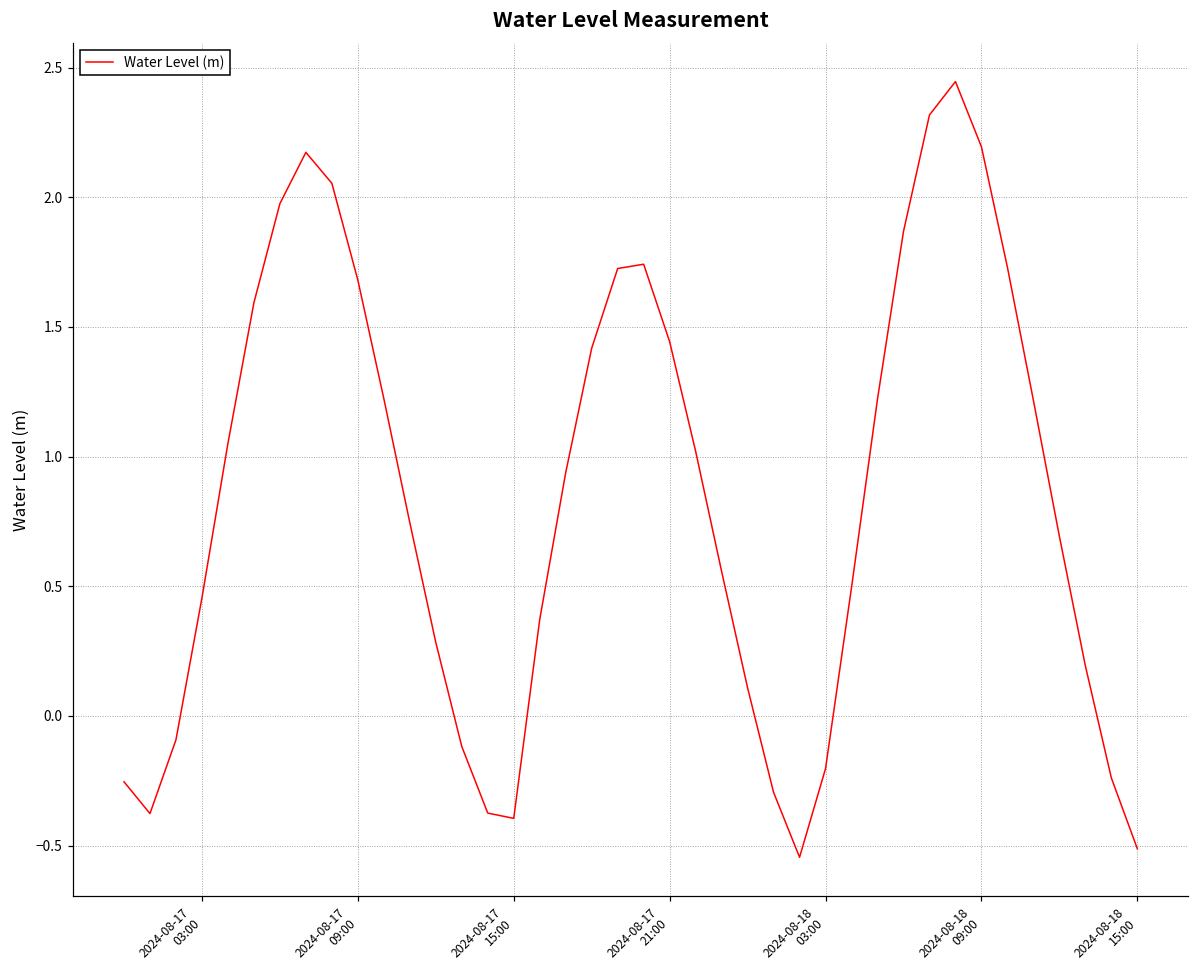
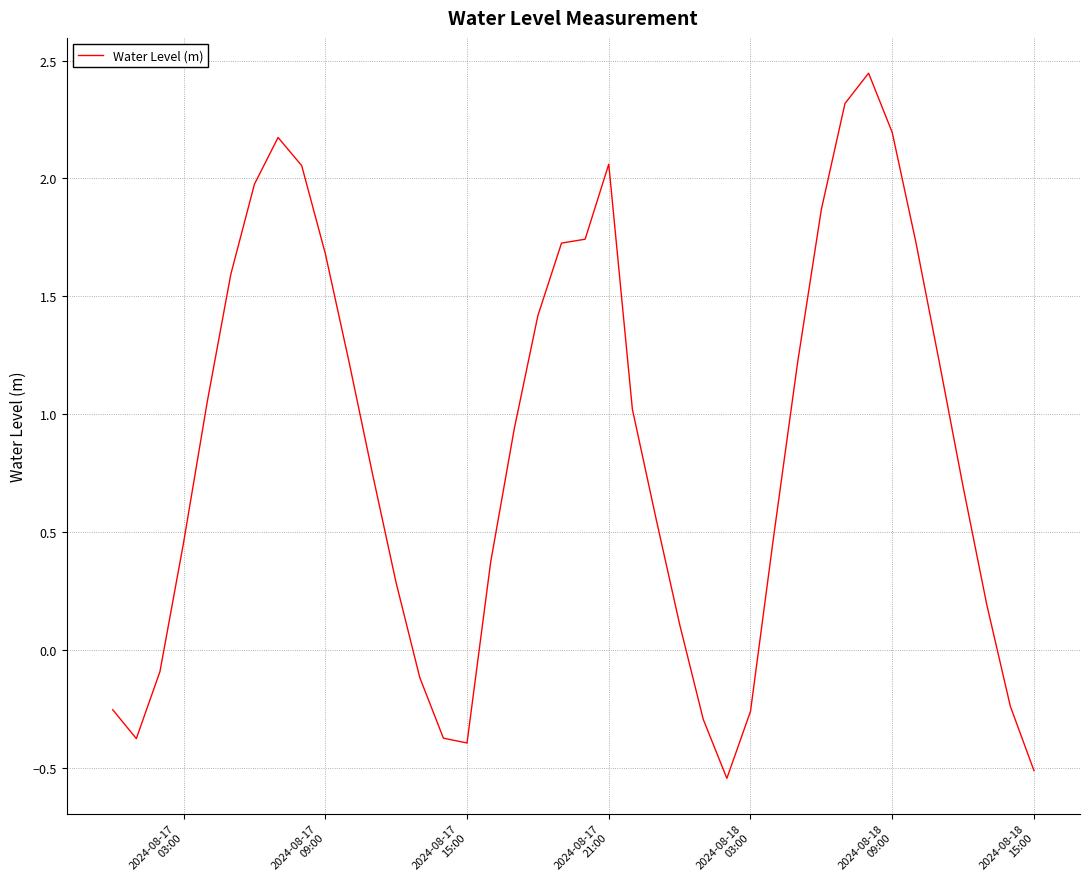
2024-08-17 21:00: 1.44 -> 2.06
2024-08-18 03:00: -0.20 -> -0.26
